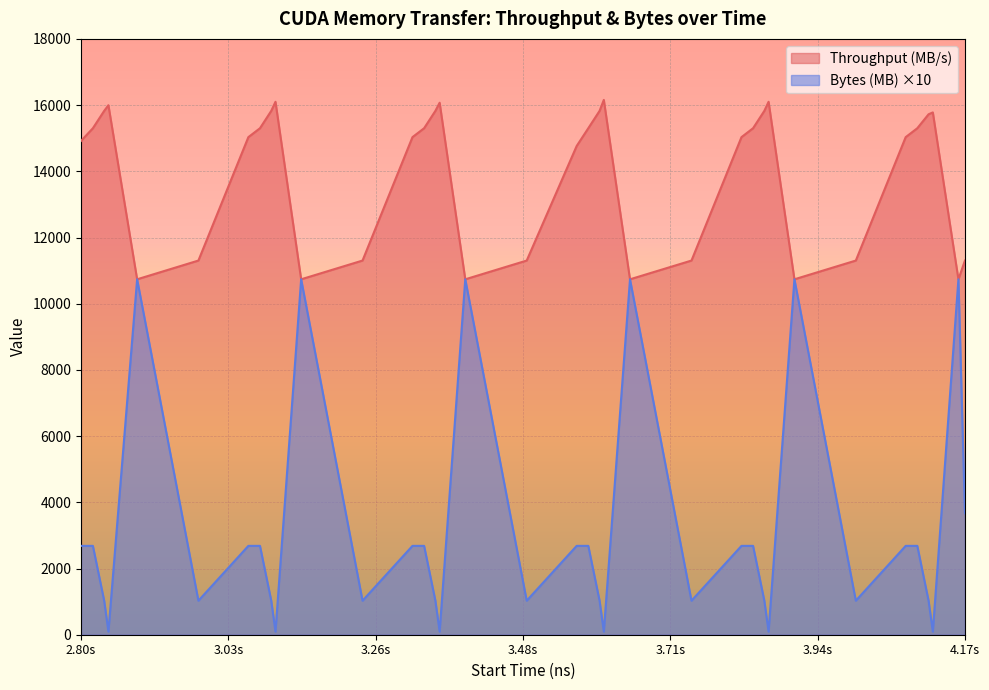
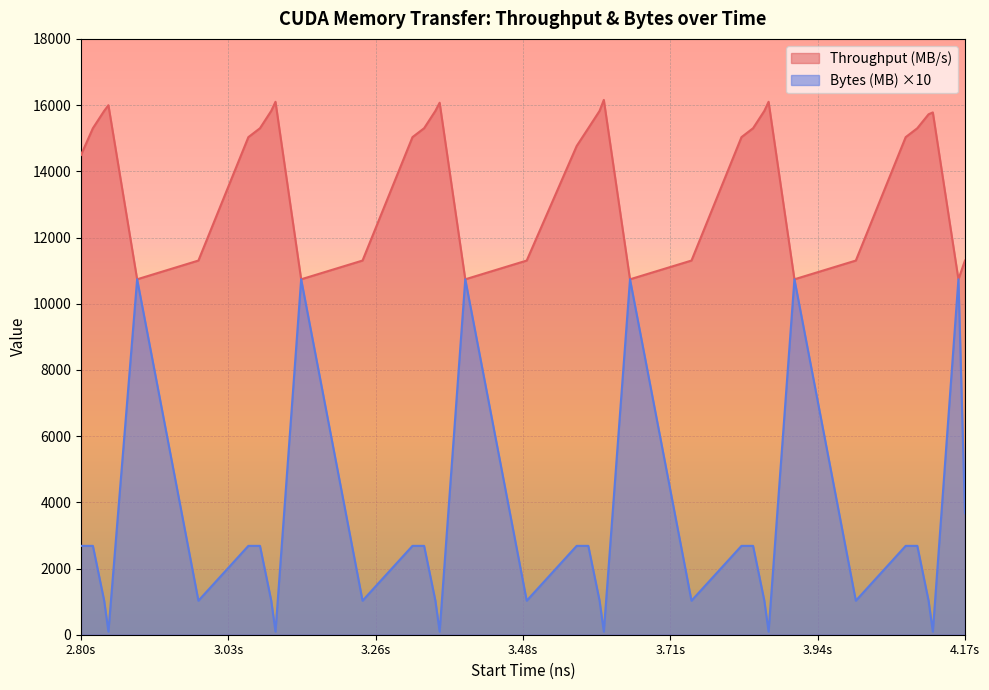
Throughput (MB/s), 2.80s: 14900 -> 14500
